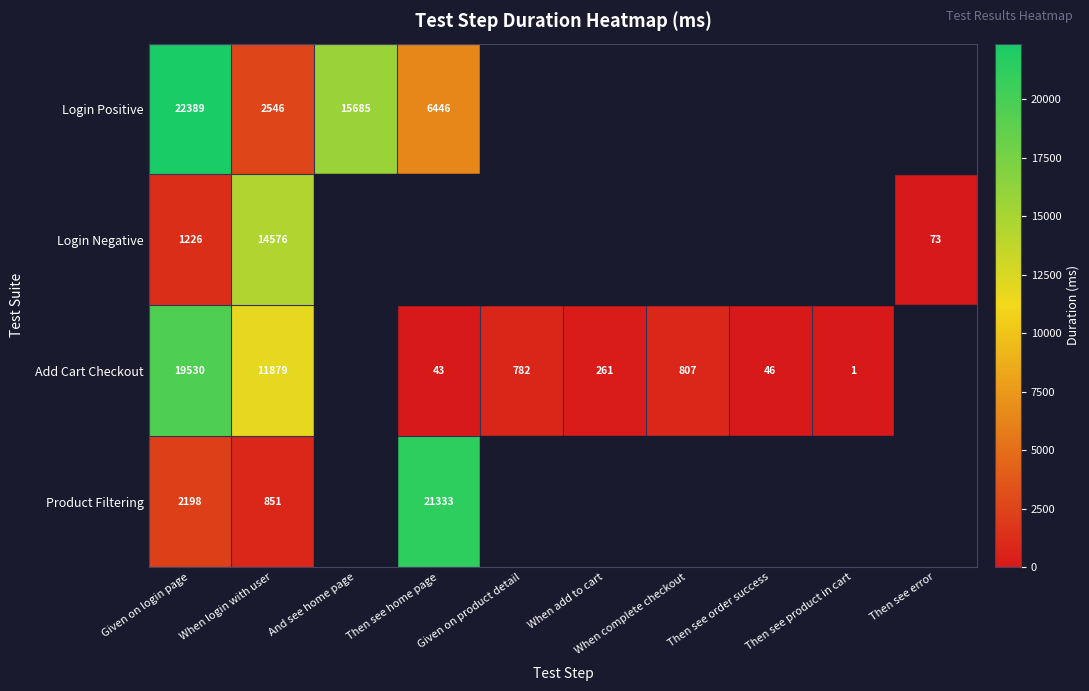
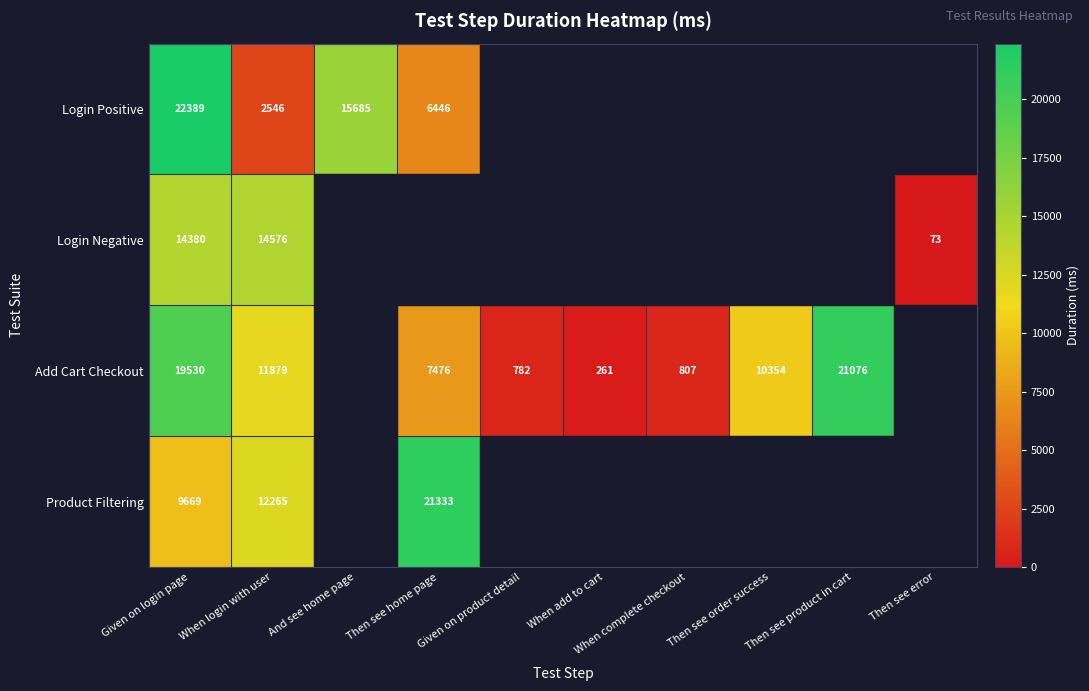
Login Negative, Given on login page: 1226 -> 14380
Add Cart Checkout, Then see home page: 43 -> 7476
Add Cart Checkout, Then see order success: 46 -> 10354
Add Cart Checkout, Then see product in cart: 1 -> 21076
Product Filtering, Given on login page: 2198 -> 9669
Product Filtering, When login with user: 851 -> 12265
